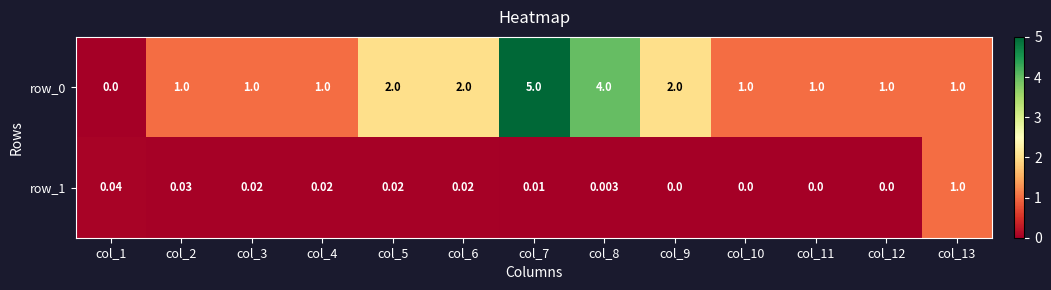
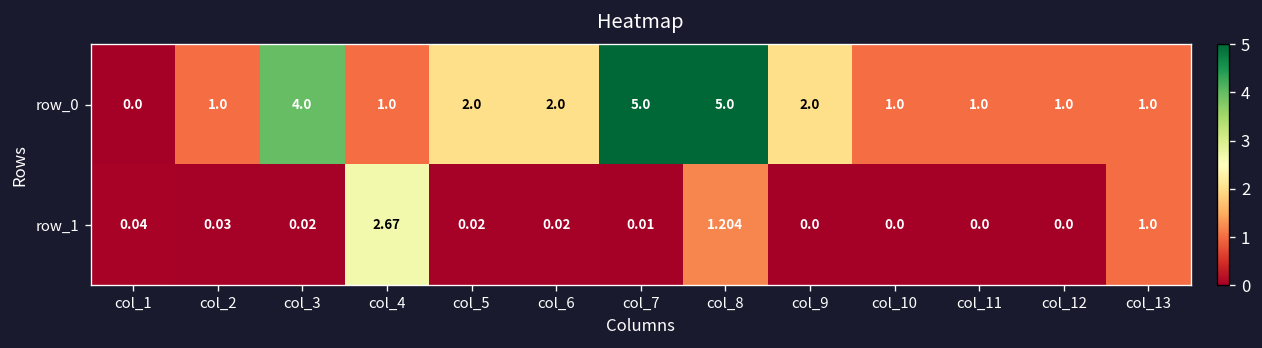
row_0, col_3: 1.0 -> 4.0
row_0, col_8: 4.0 -> 5.0
row_1, col_4: 0.02 -> 2.67
row_1, col_8: 0.003 -> 1.204
